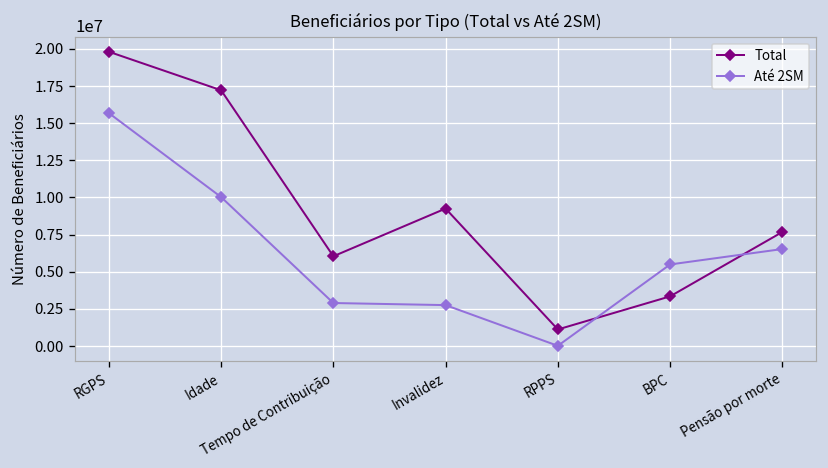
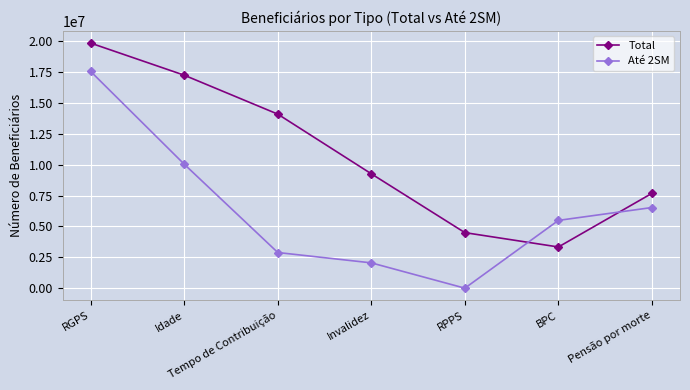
Até 2SM, RGPS: 15700000 -> 17500000
Total, Tempo de Contribuição: 6000000 -> 14100000
Até 2SM, Invalidez: 2800000 -> 2100000
Total, RPPS: 1100000 -> 4500000
